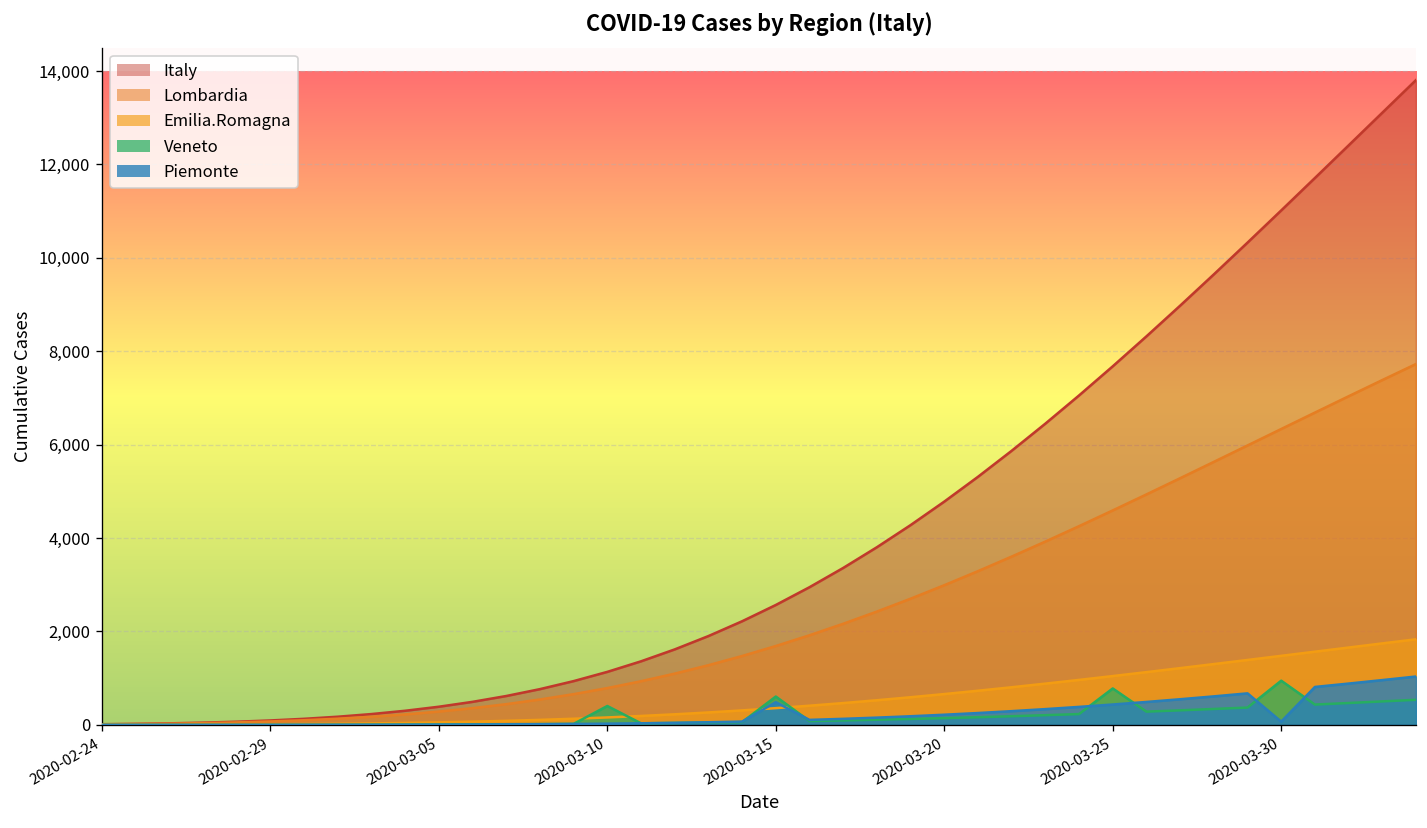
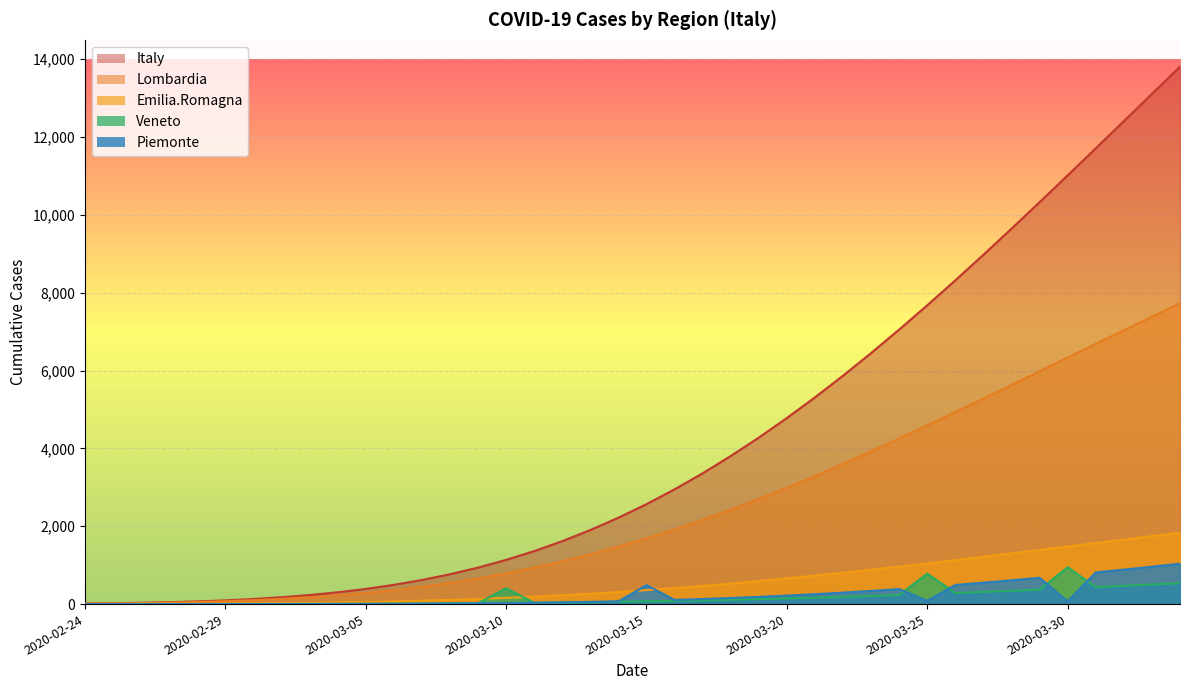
Veneto, 2020-03-15: 600 -> 100
Piemonte, 2020-03-25: 400 -> 100
